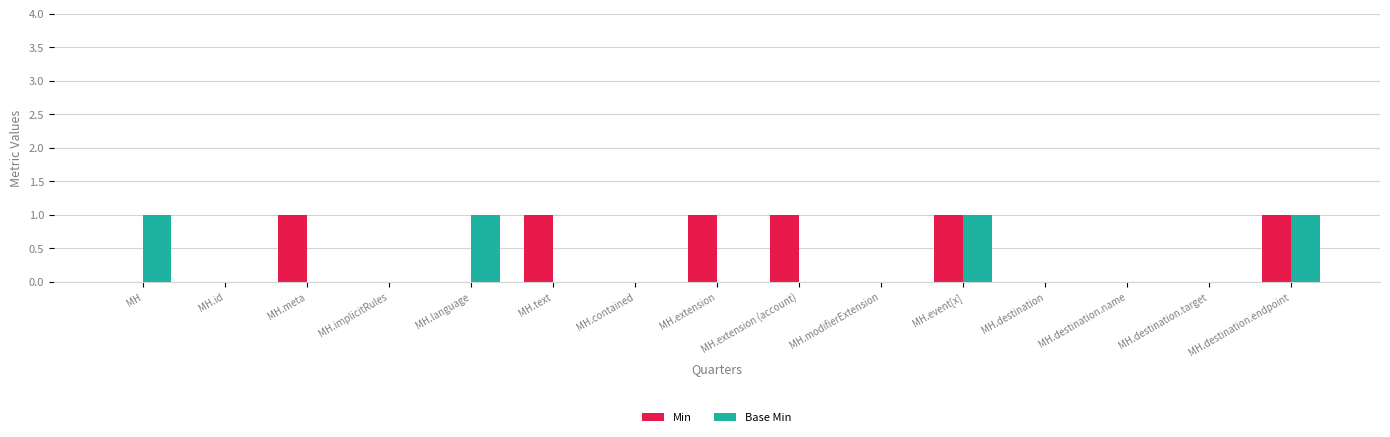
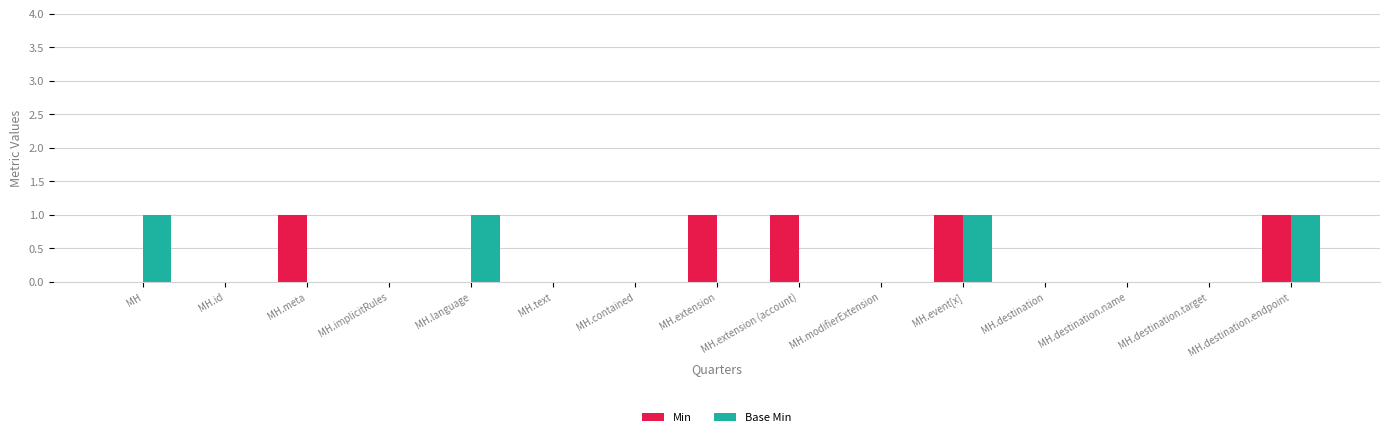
Min, MH.text: 1 -> 0
